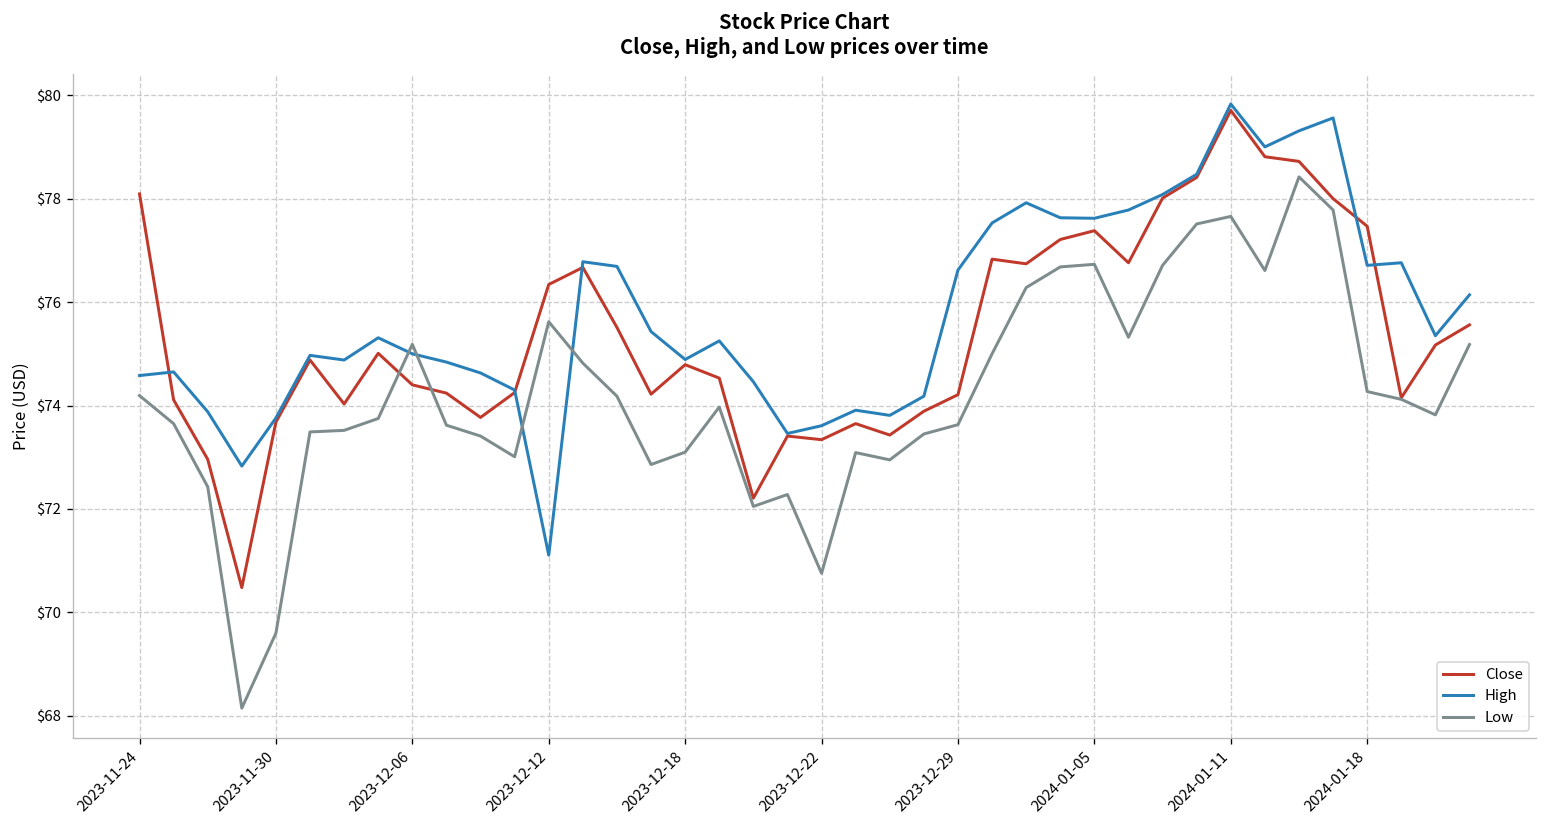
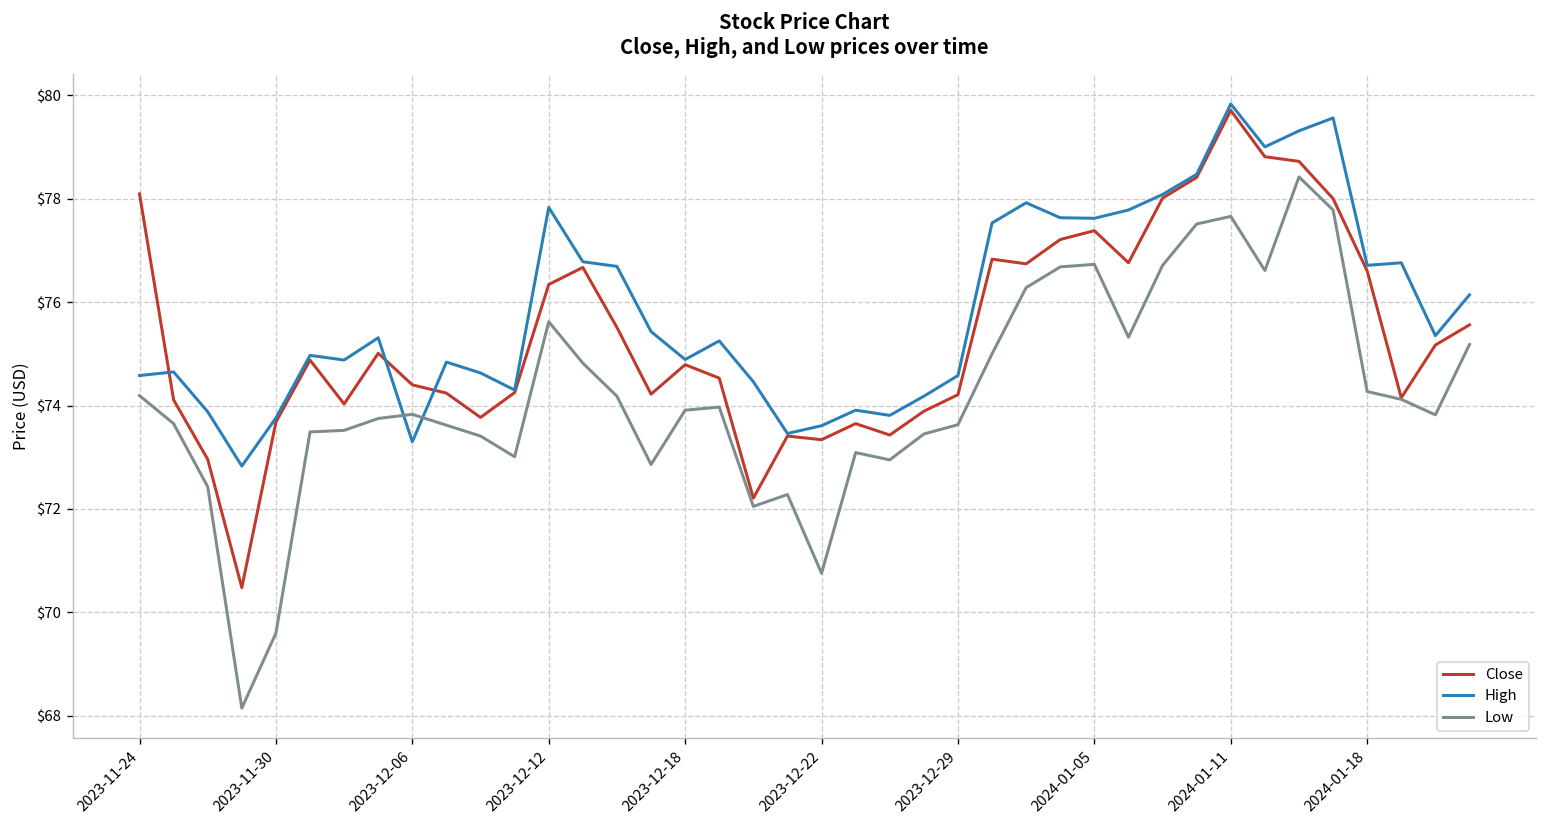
High, 2023-12-06: $75.0 -> $73.3
Low, 2023-12-06: $75.2 -> $73.8
High, 2023-12-12: $71.1 -> $77.8
Low, 2023-12-18: $73.1 -> $73.9
High, 2023-12-29: $76.6 -> $74.6
Close, 2024-01-18: $77.5 -> $76.6
